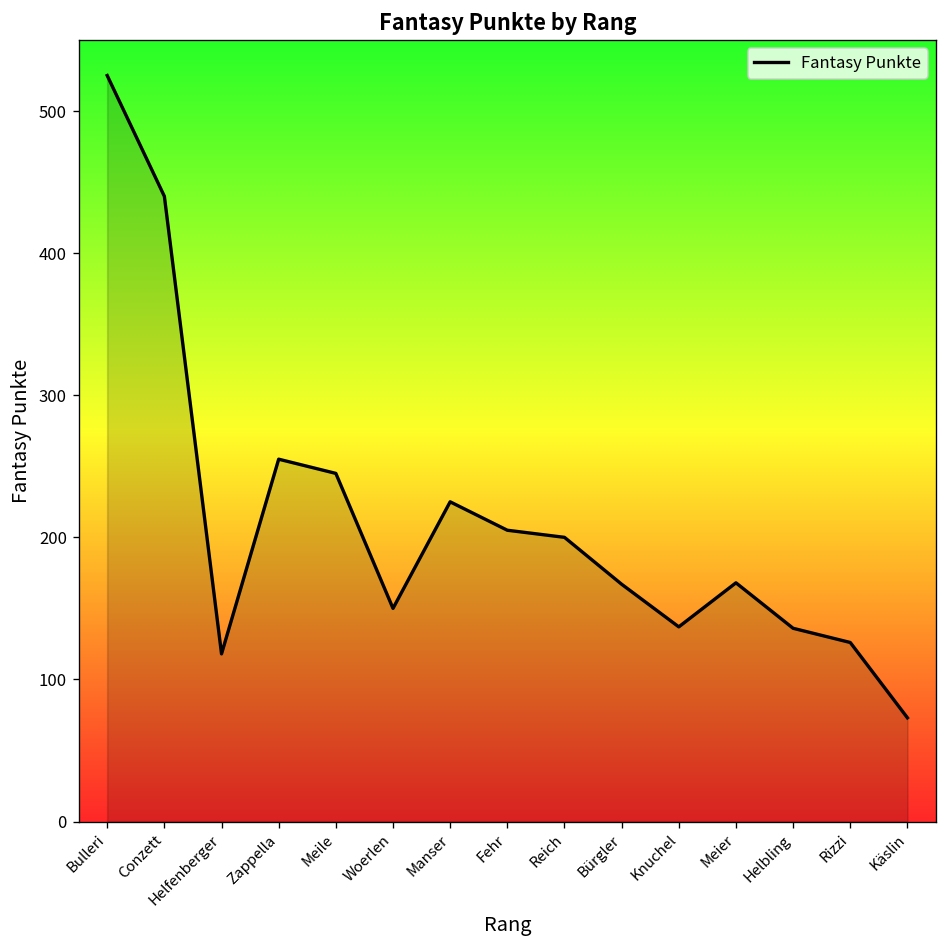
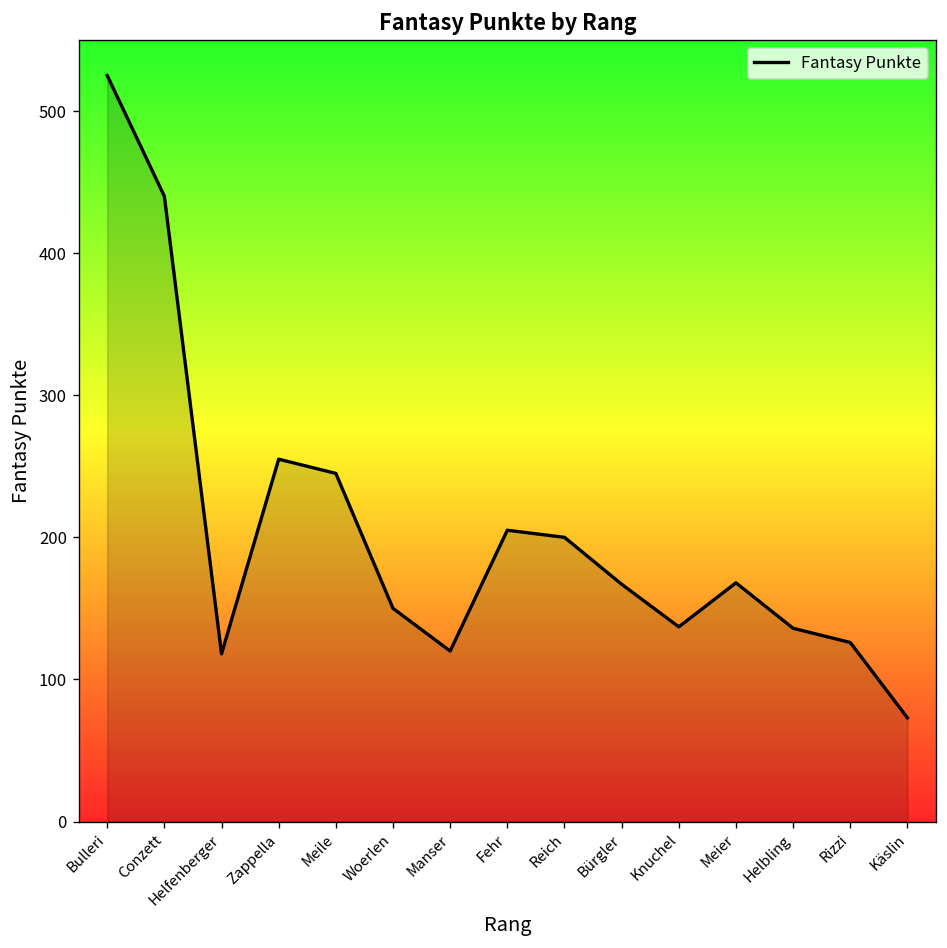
Manser: 225 -> 120
